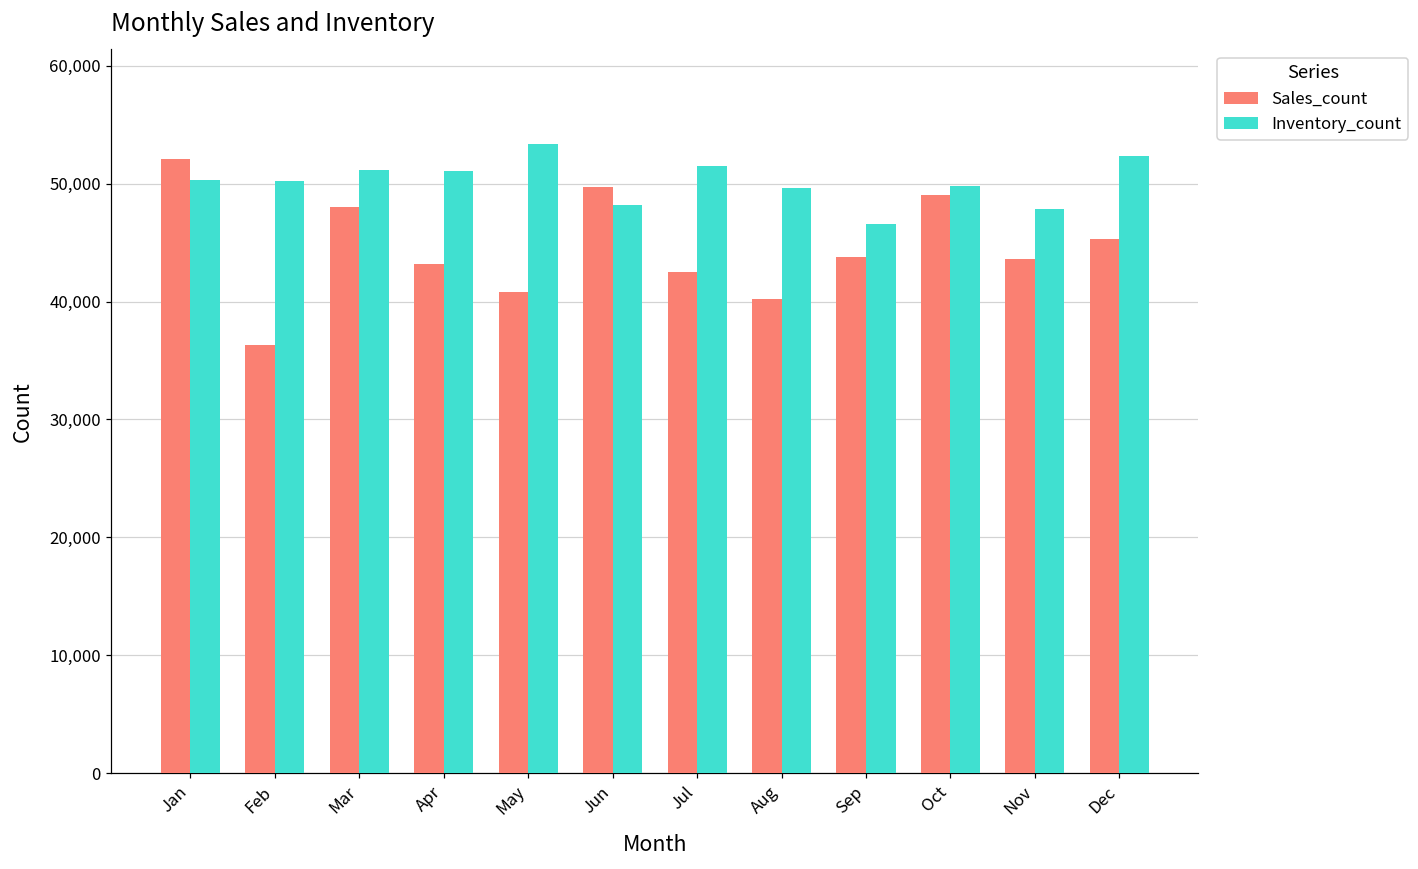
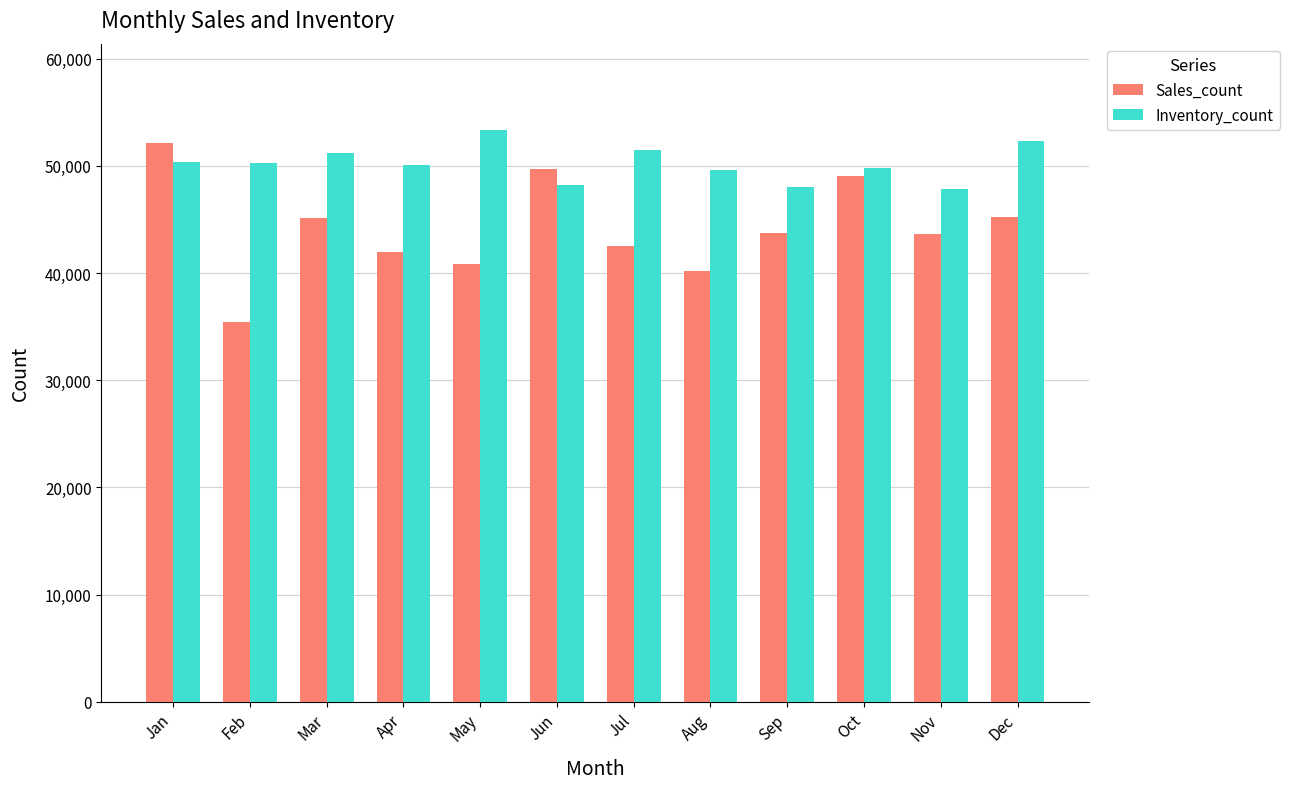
Sales_count, Feb: 36,300 -> 35,400
Sales_count, Mar: 48,000 -> 45,100
Sales_count, Apr: 43,200 -> 42,000
Inventory_count, Apr: 51,100 -> 50,100
Inventory_count, Sep: 46,600 -> 48,100
